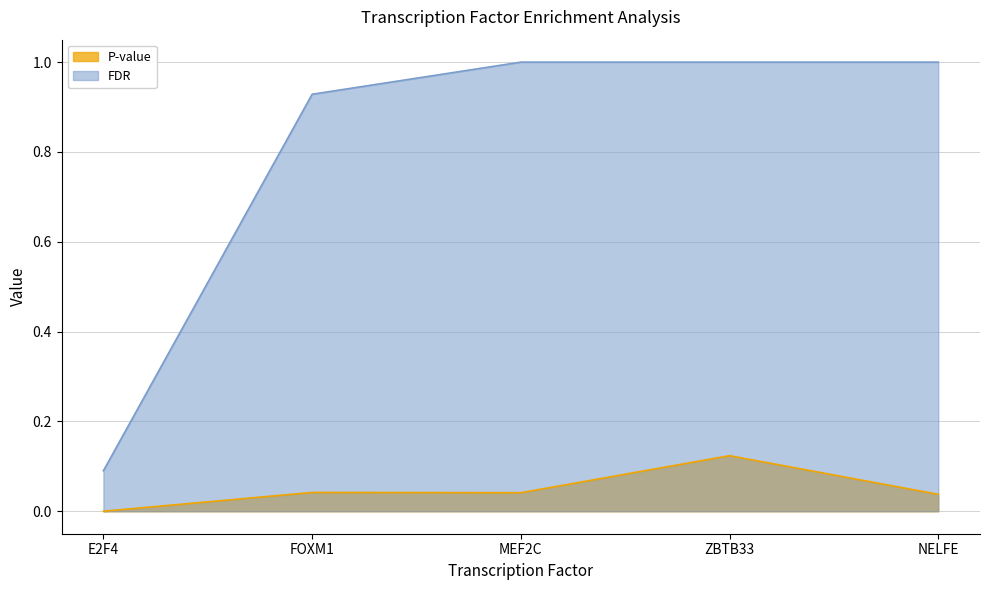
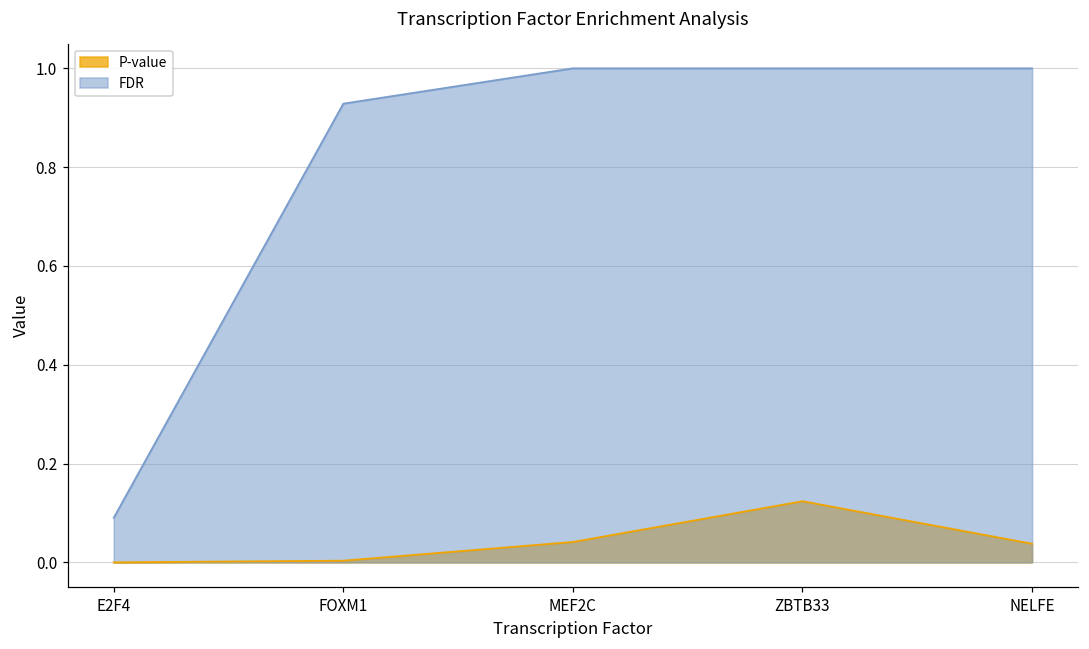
P-value, FOXM1: 0.04 -> 0.00
